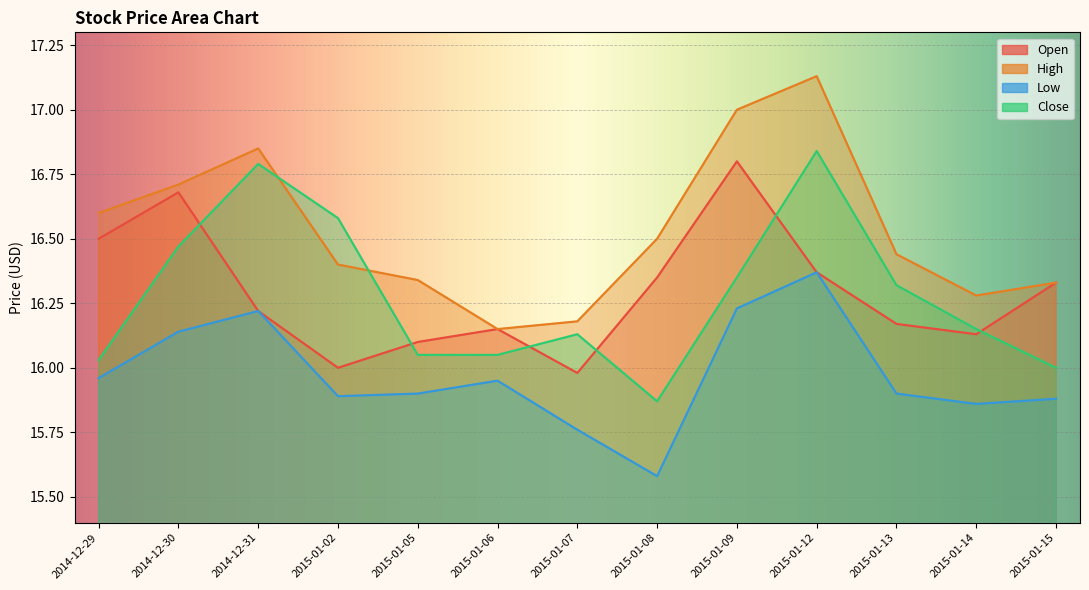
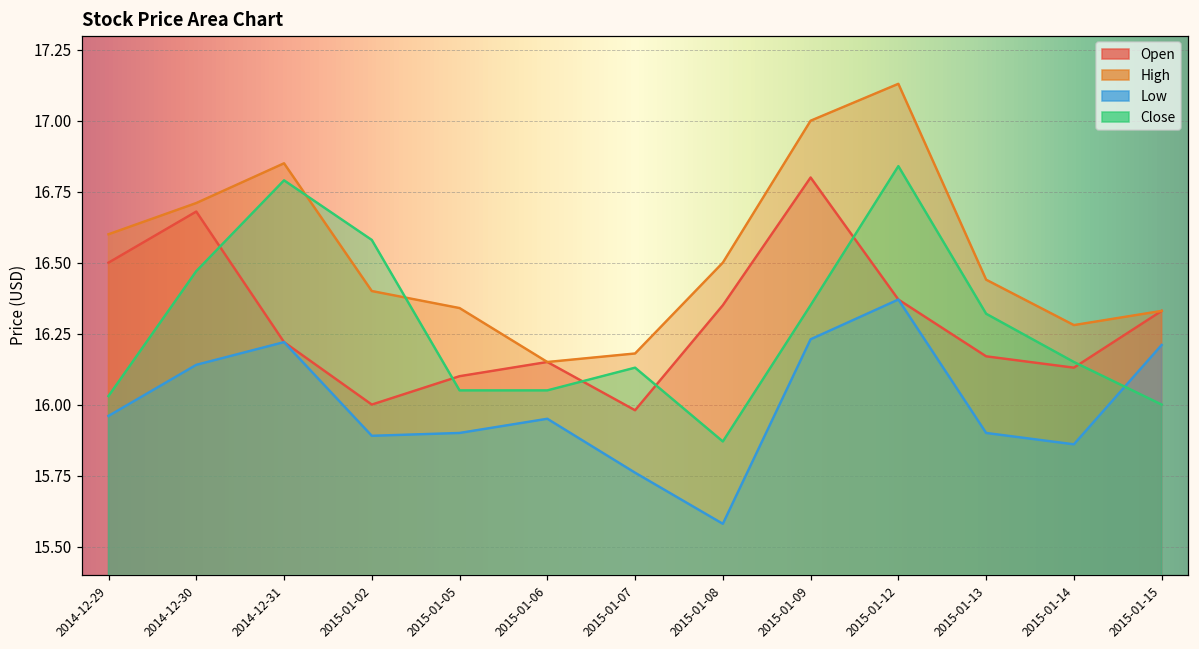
Low, 2015-01-15: 15.88 -> 16.21
